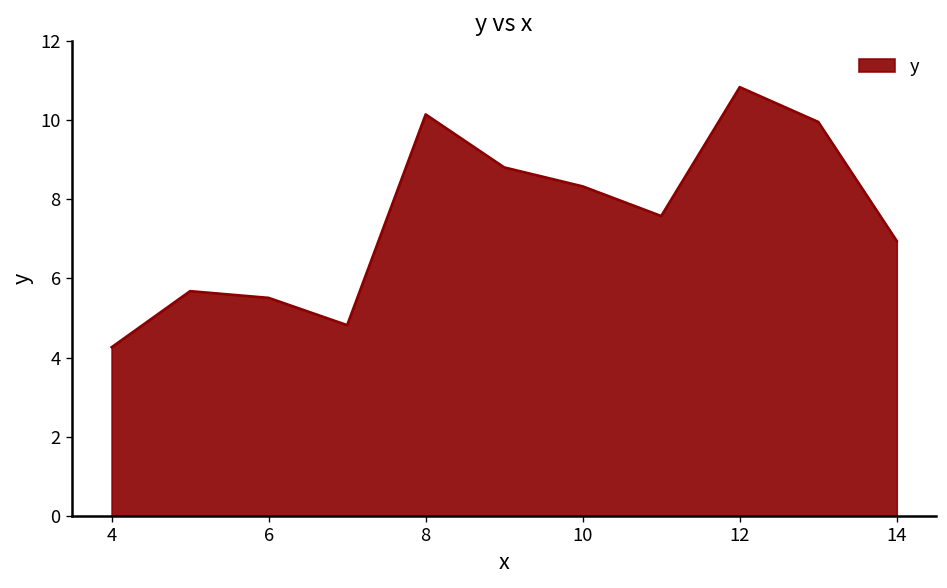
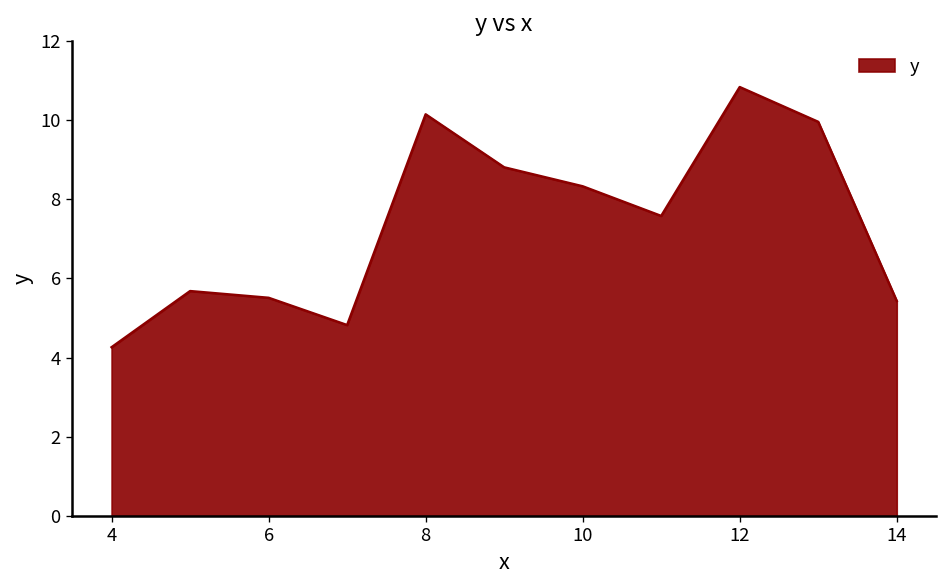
14: 7.0 -> 5.4
